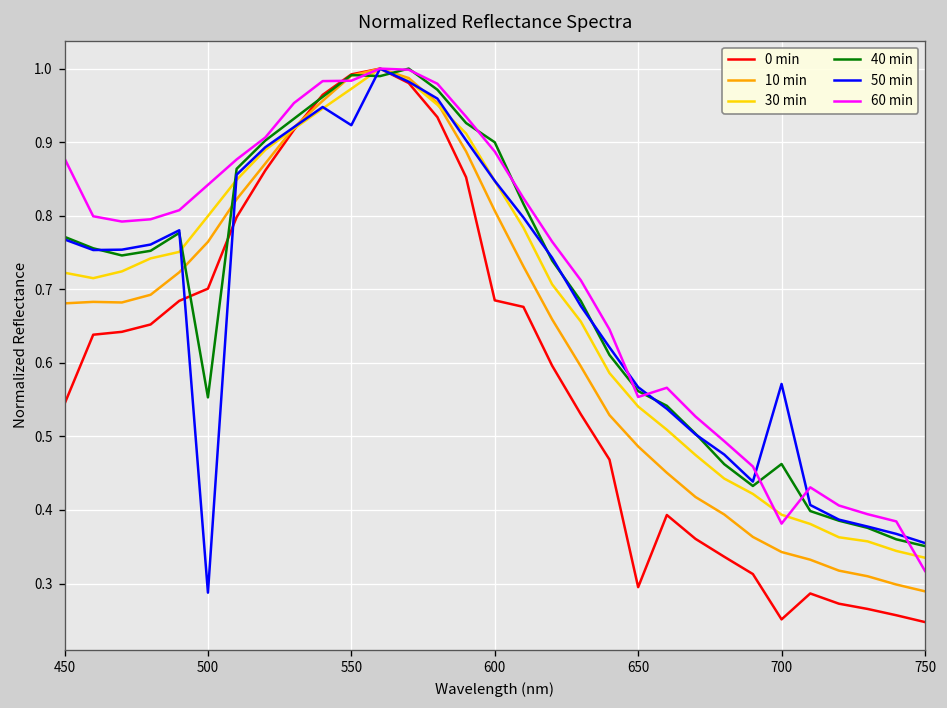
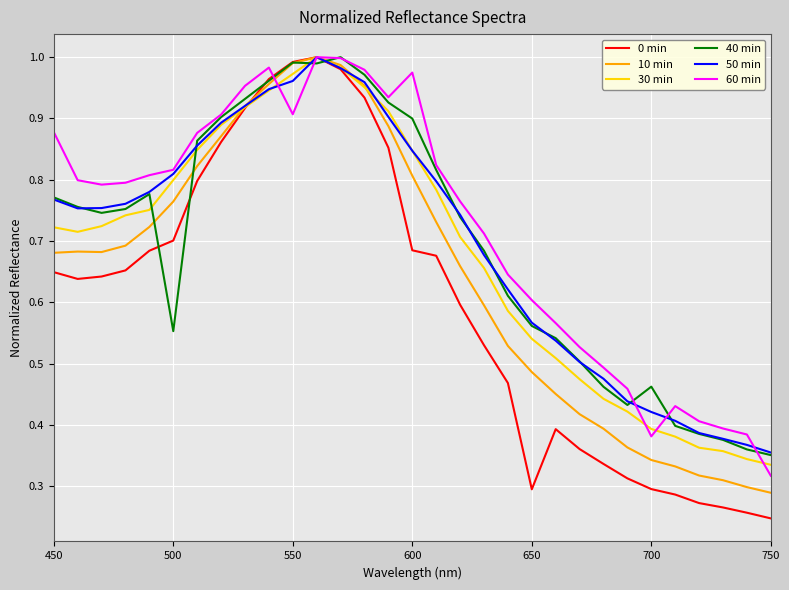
0 min, 450: 0.54 -> 0.65
50 min, 500: 0.29 -> 0.81
60 min, 500: 0.84 -> 0.82
50 min, 550: 0.92 -> 0.96
60 min, 550: 0.98 -> 0.91
60 min, 600: 0.89 -> 0.97
60 min, 650: 0.55 -> 0.60
0 min, 700: 0.25 -> 0.30
50 min, 700: 0.57 -> 0.42
